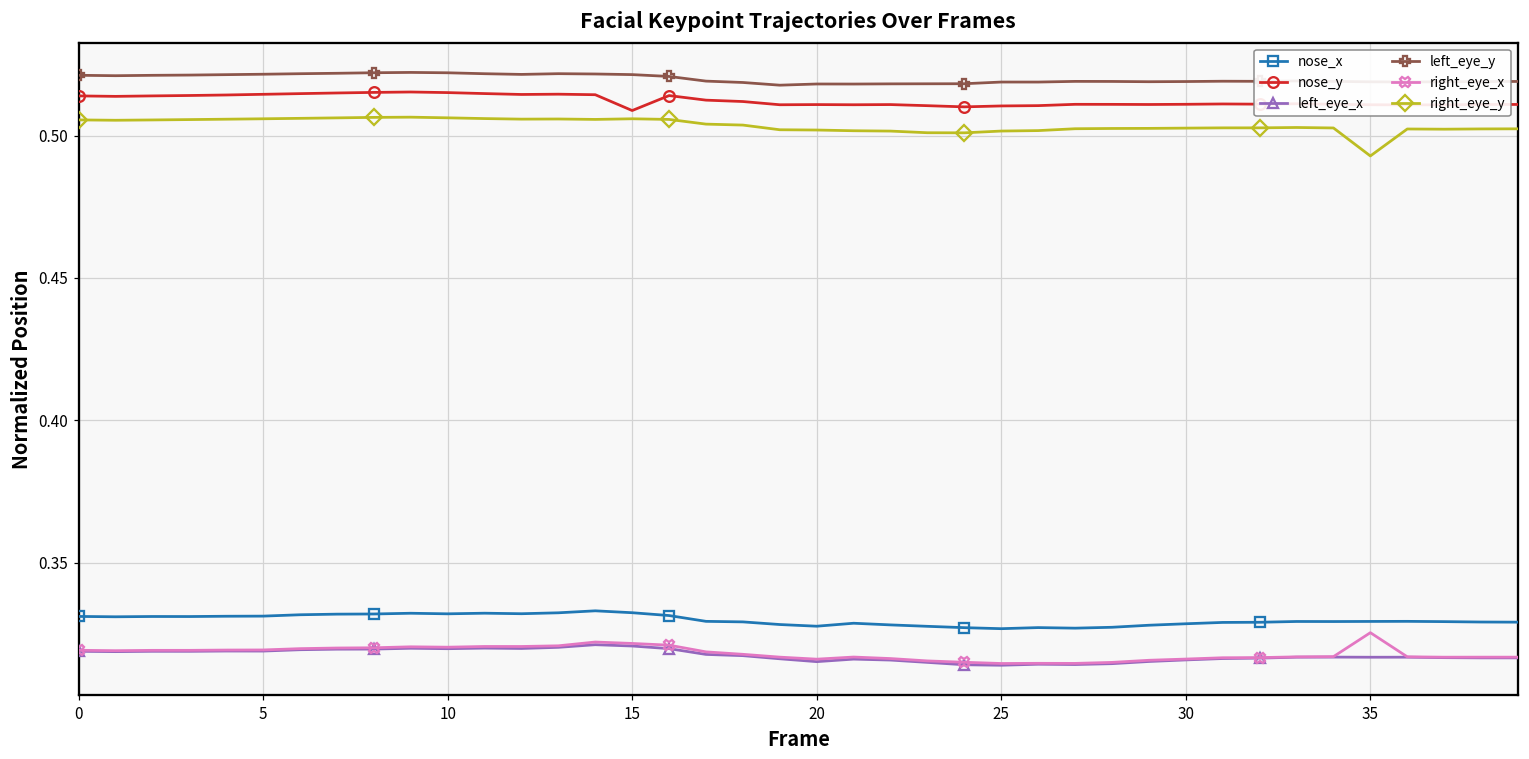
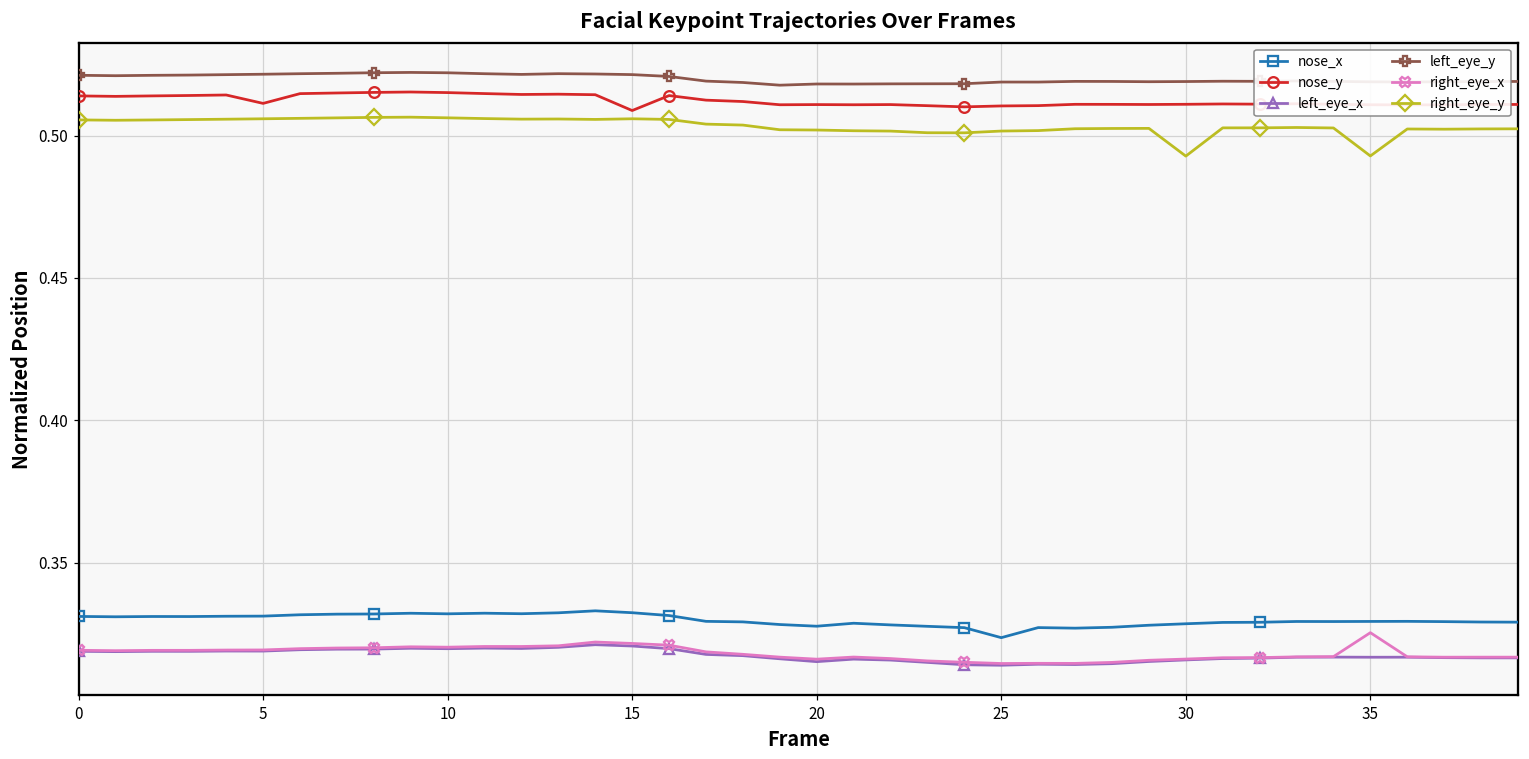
nose_y, 5: 0.514 -> 0.511
nose_x, 25: 0.327 -> 0.324
right_eye_y, 30: 0.503 -> 0.493
